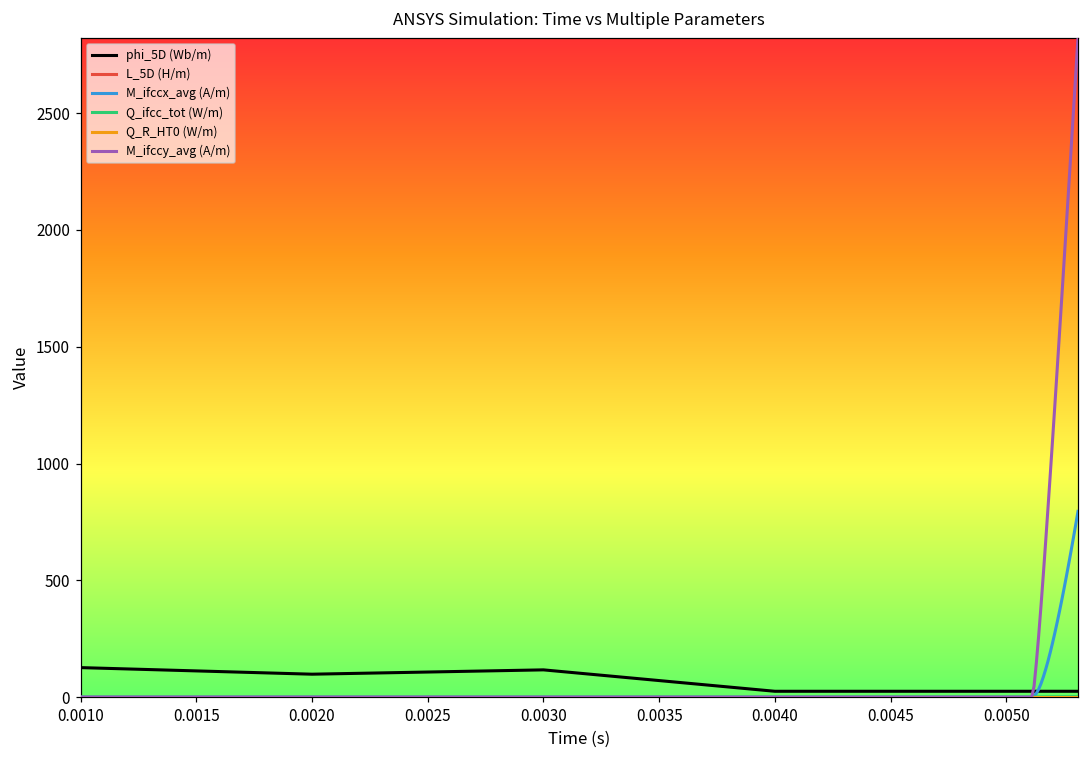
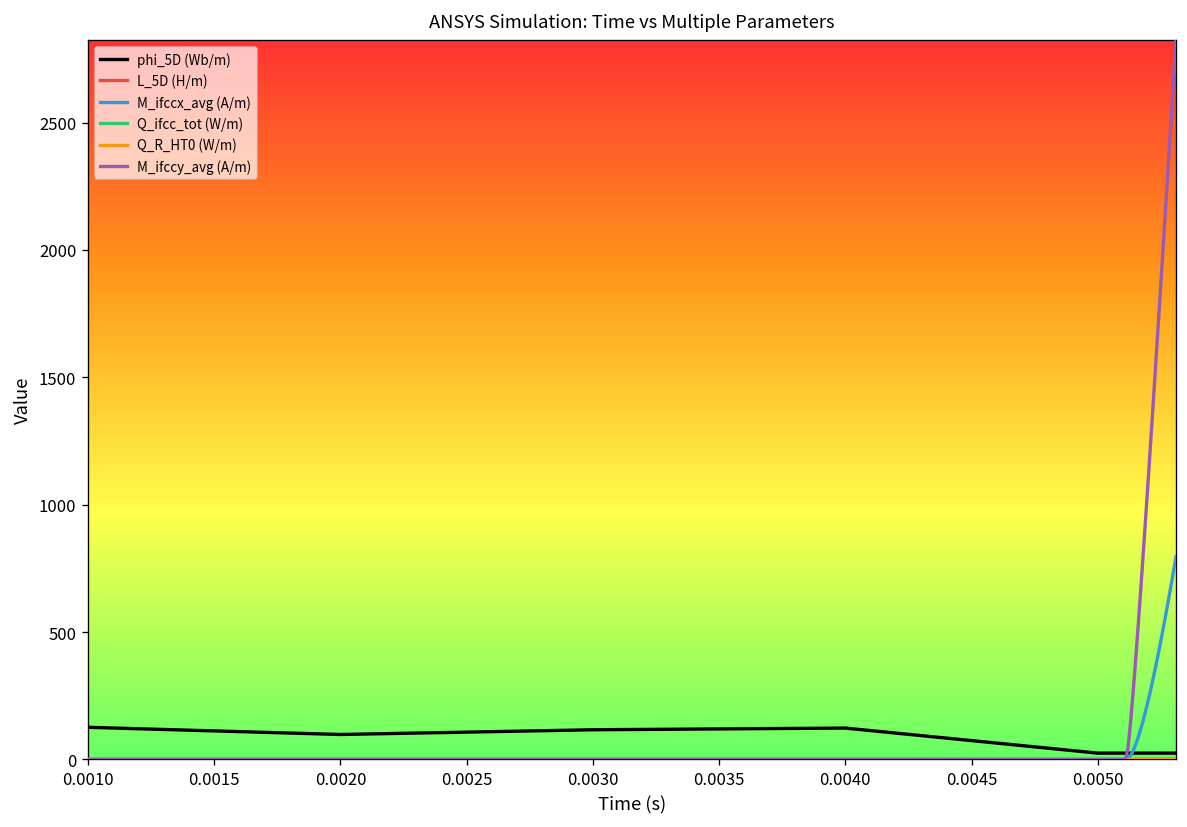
phi_5D (Wb/m), 0.0040: 20 -> 120
